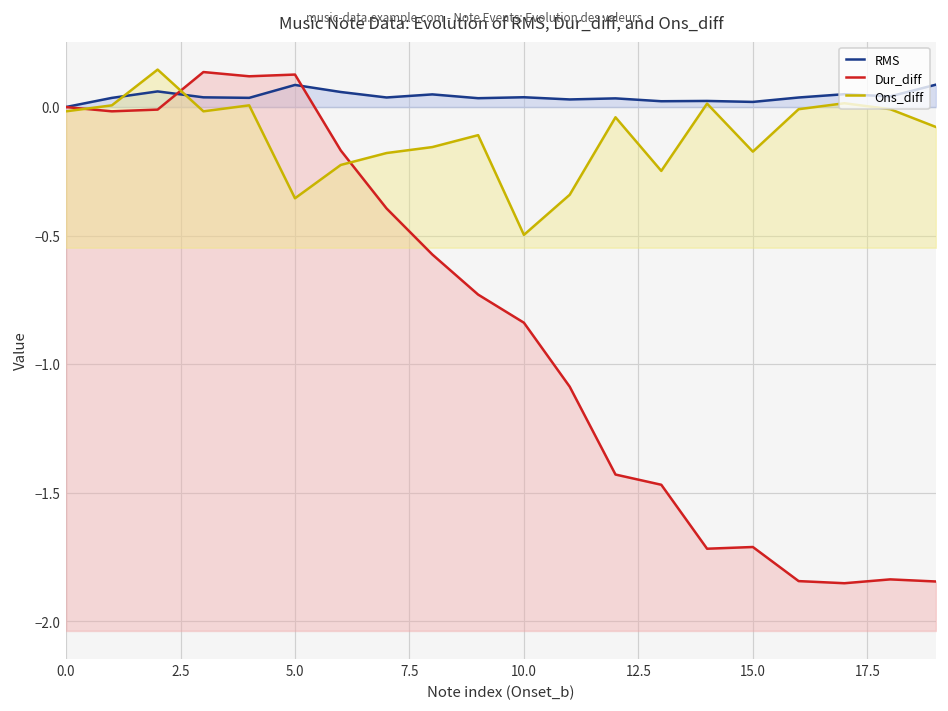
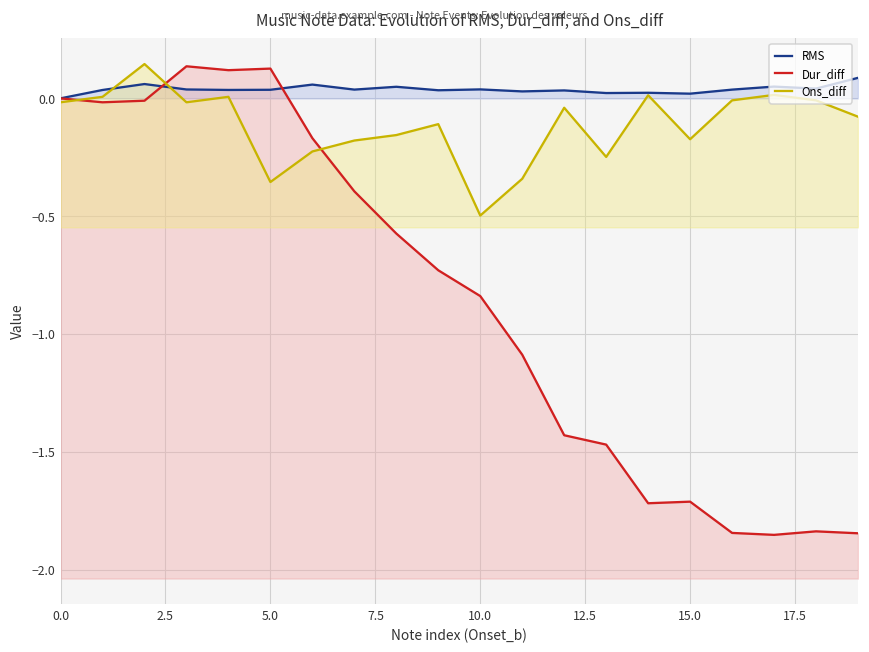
RMS, 5.0: 0.09 -> 0.04
